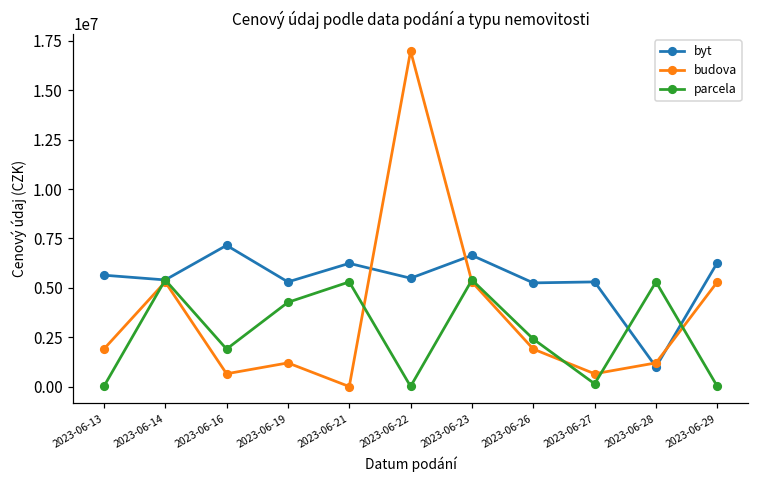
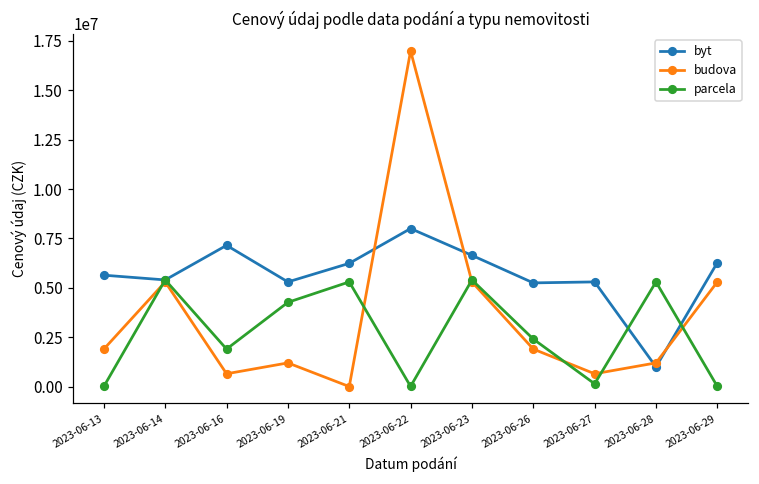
byt, 2023-06-22: 5500000 -> 8000000
